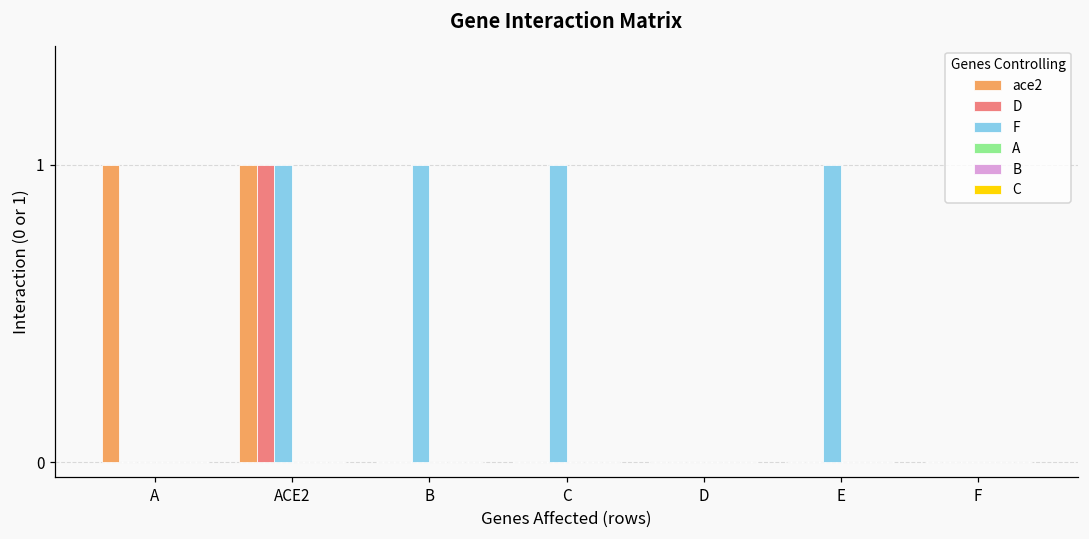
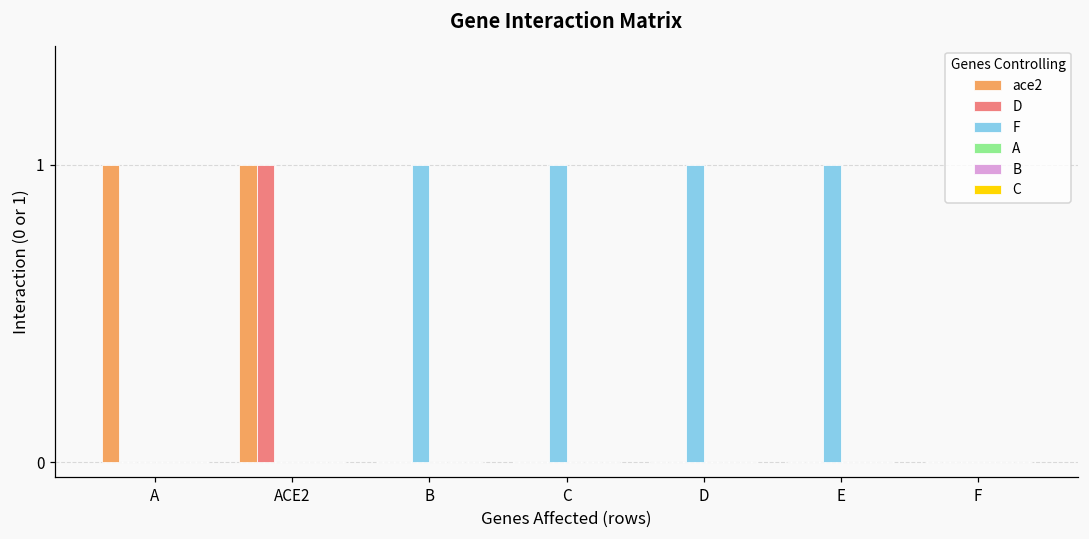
F, ACE2: 1 -> 0
F, D: 0 -> 1
